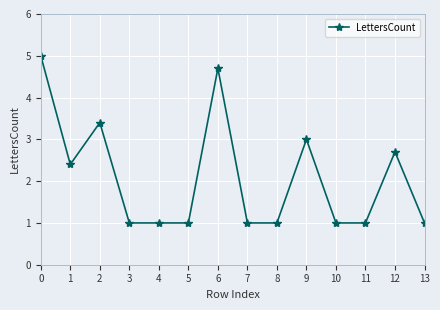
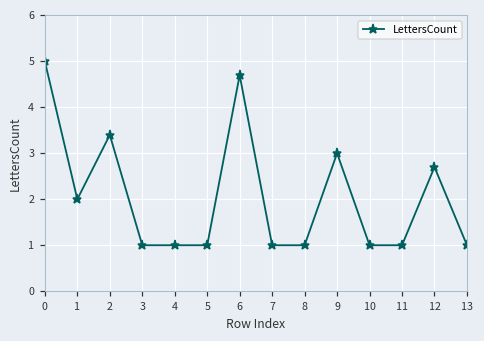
1: 2.4 -> 2.0
